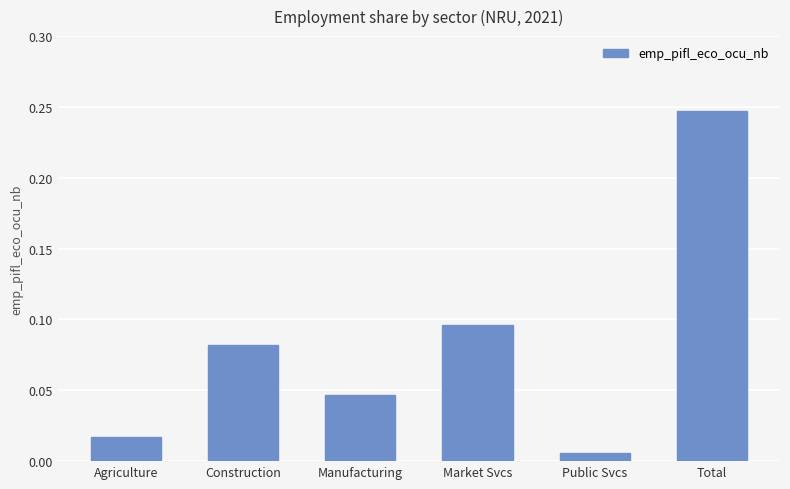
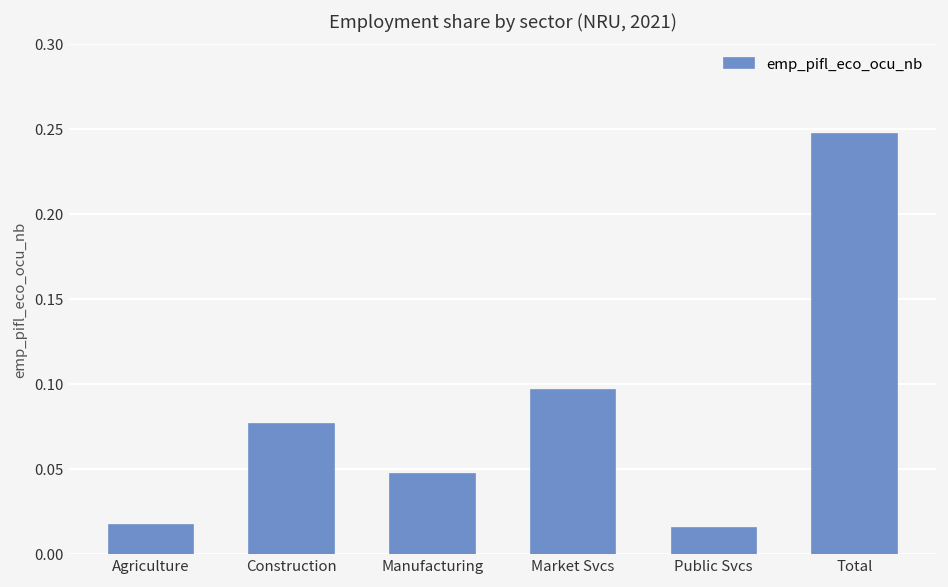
Construction: 0.082 -> 0.076
Public Svcs: 0.006 -> 0.015
